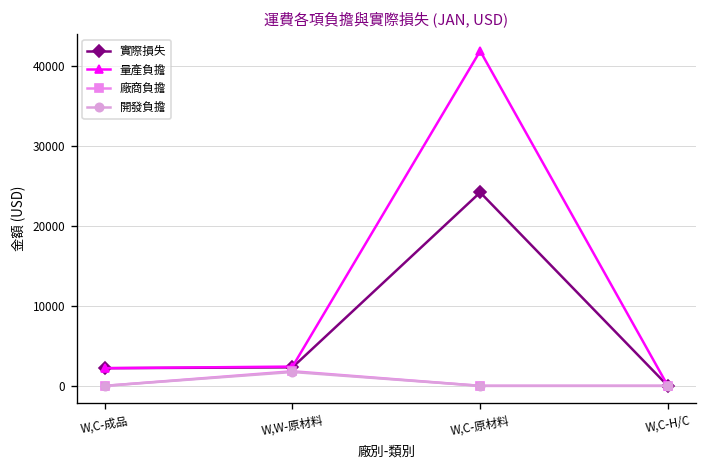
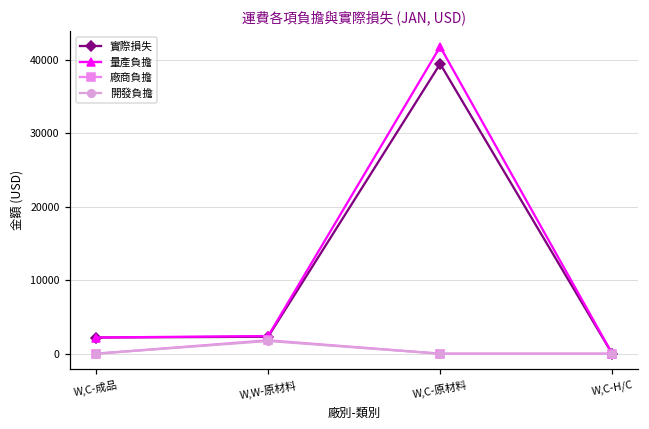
實際損失, W,C-原材料: 24000 -> 39000
